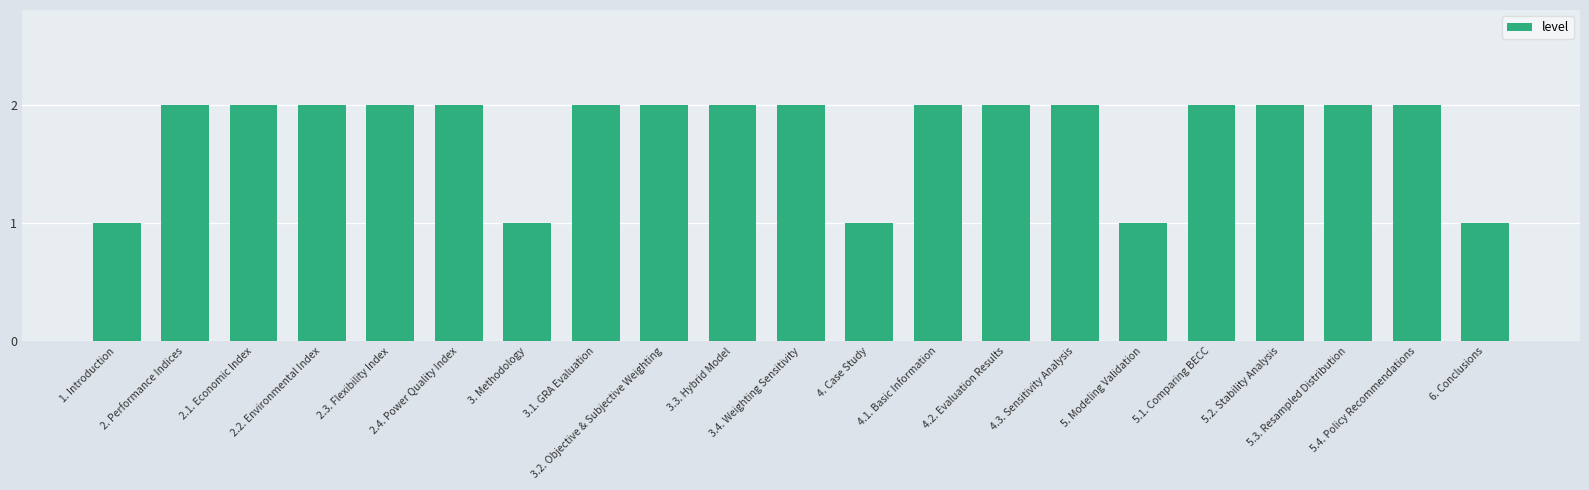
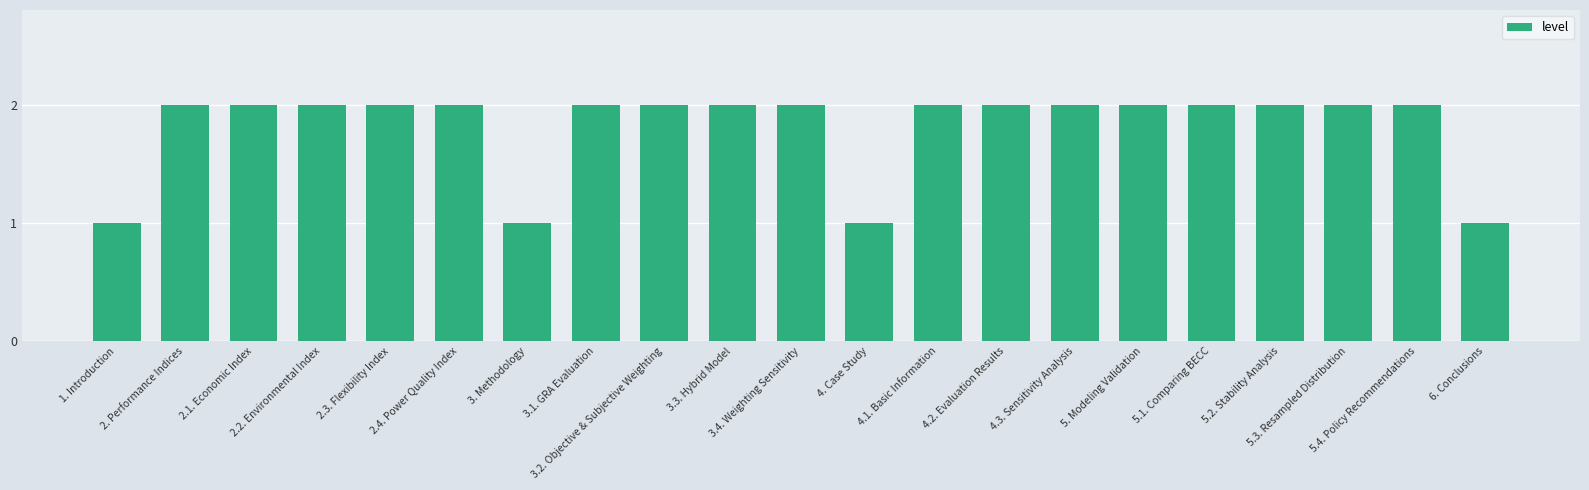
5. Modeling Validation: 1 -> 2
